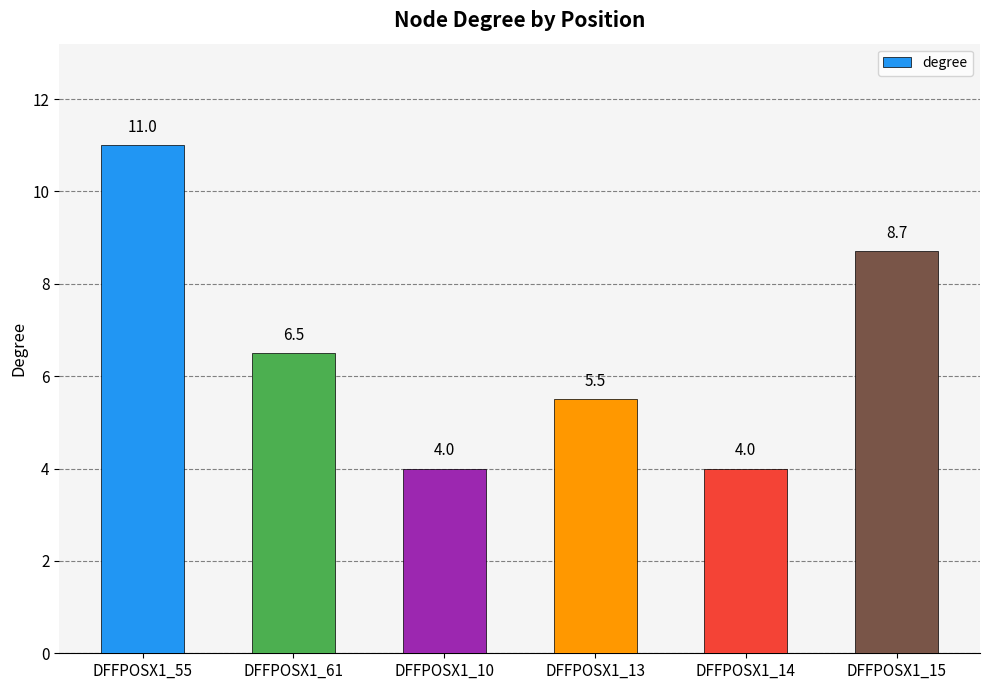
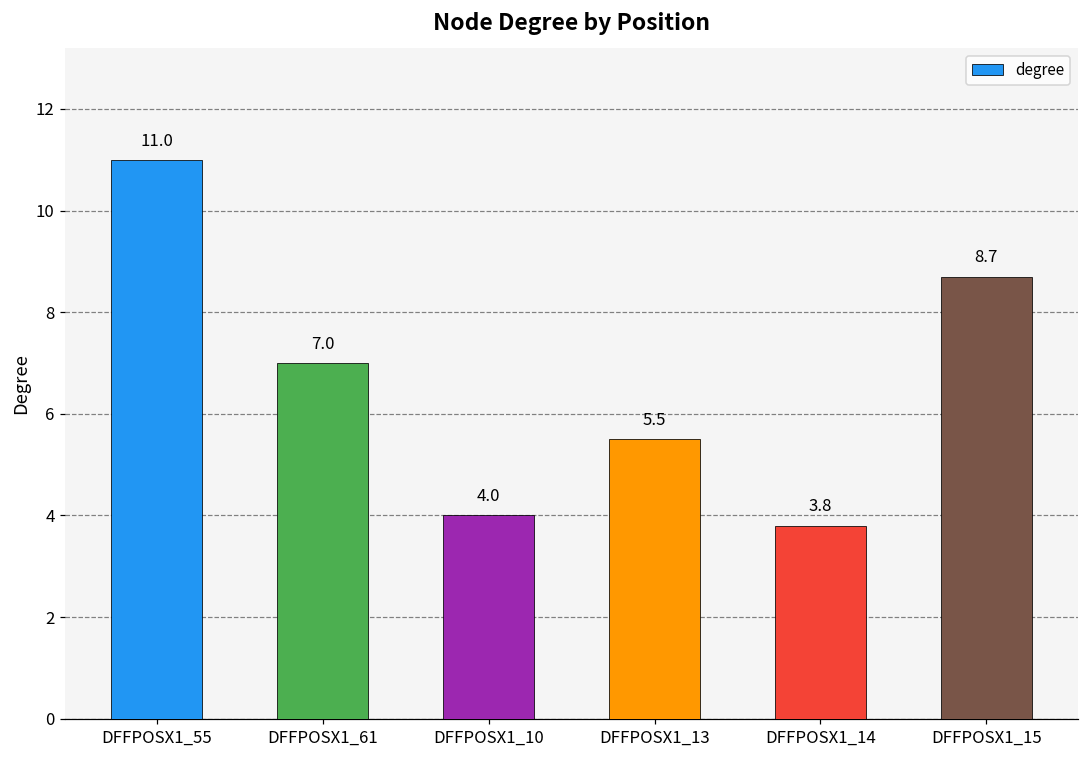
DFFPOSX1_61: 6.5 -> 7.0
DFFPOSX1_14: 4.0 -> 3.8
